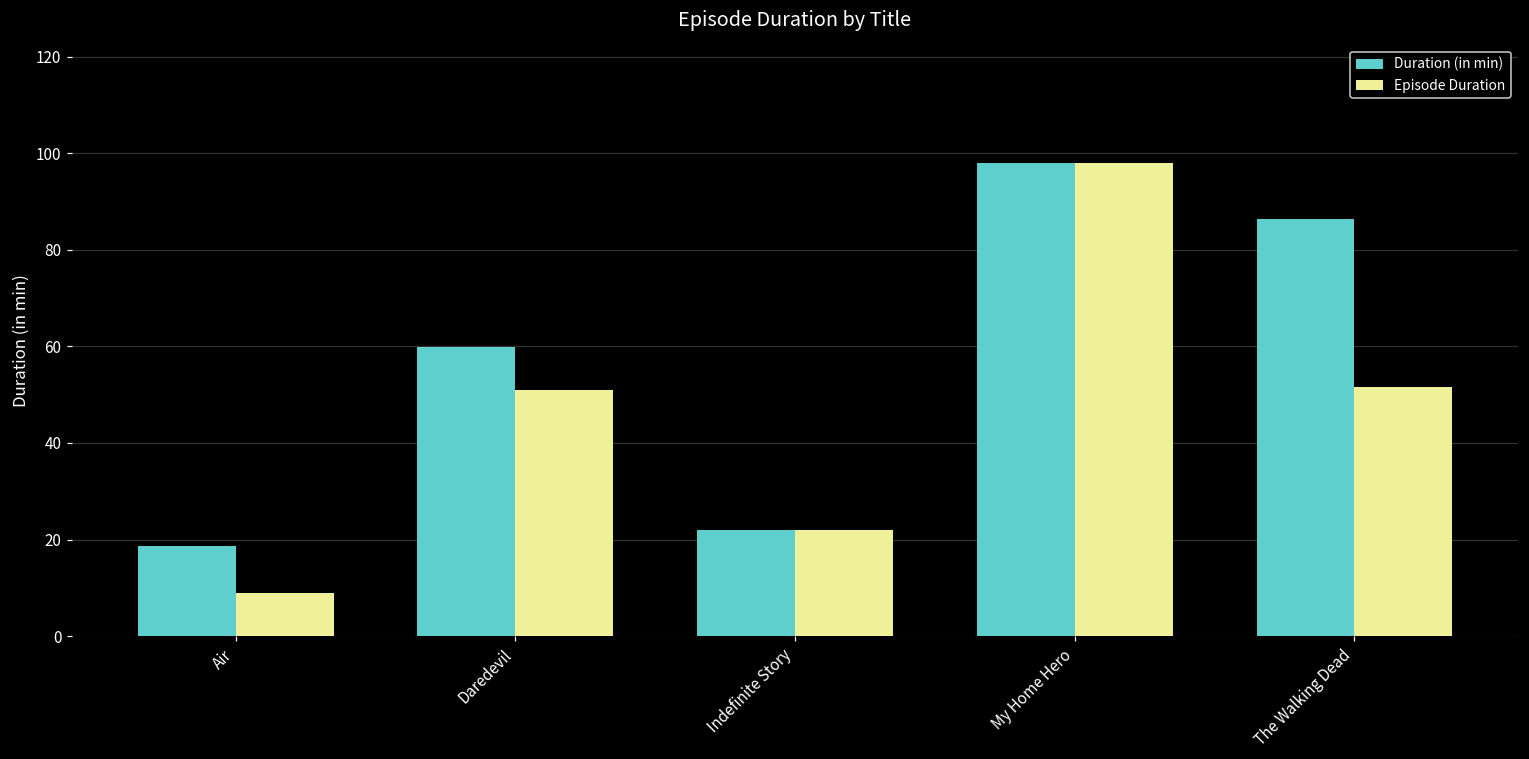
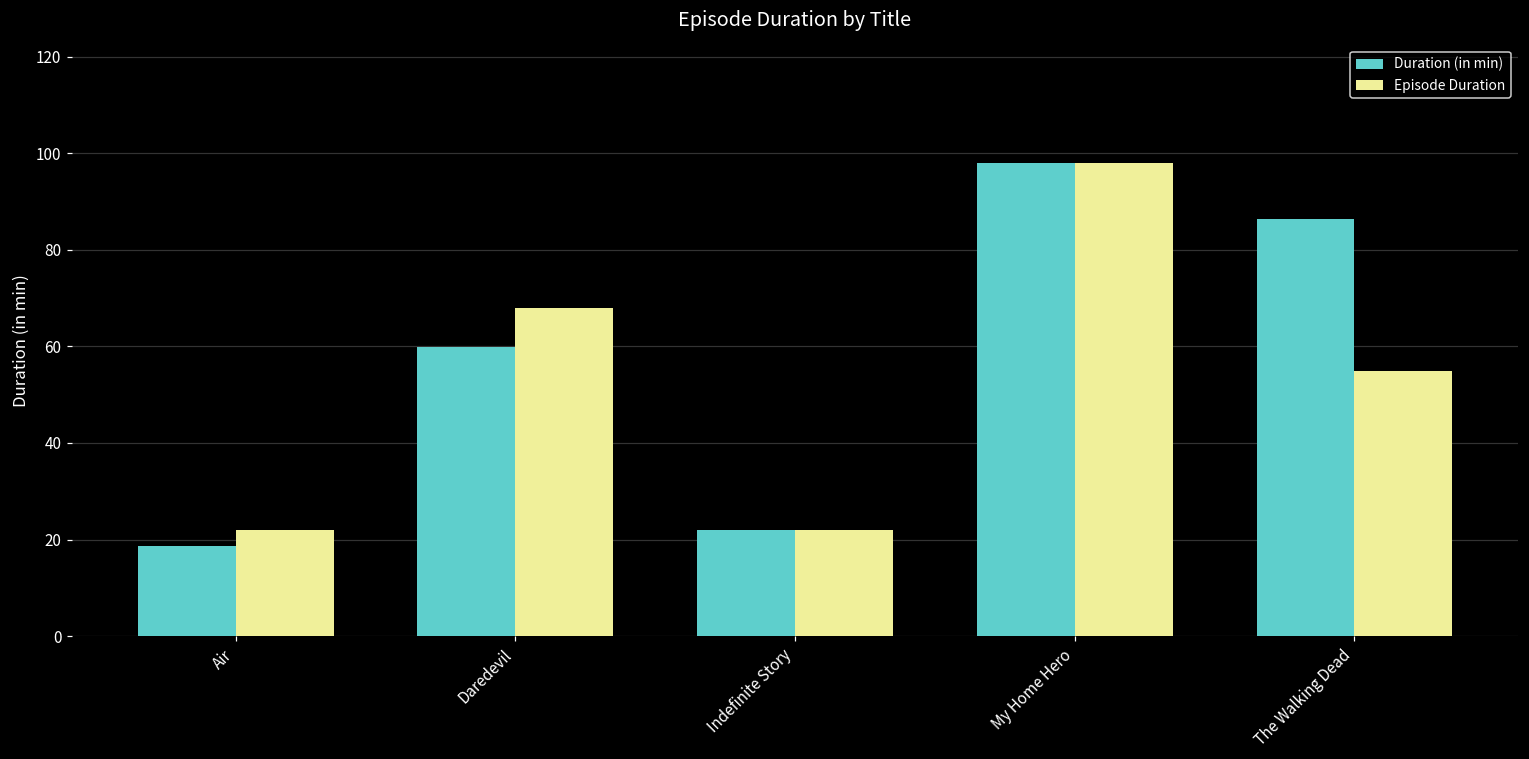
Episode Duration, Air: 9 -> 22
Episode Duration, Daredevil: 51 -> 68
Episode Duration, The Walking Dead: 52 -> 55
